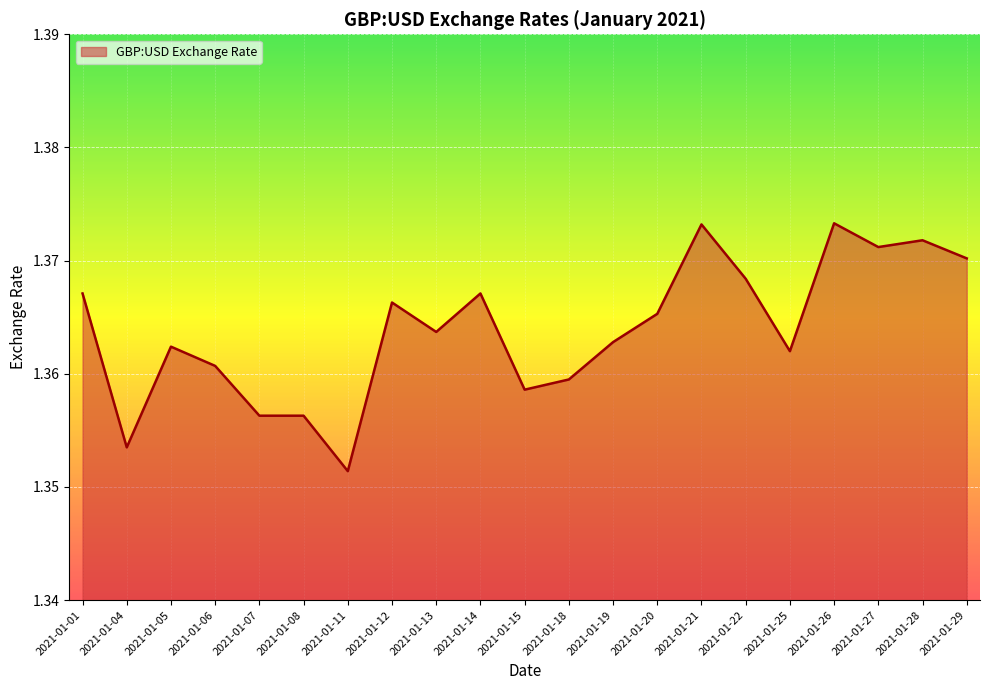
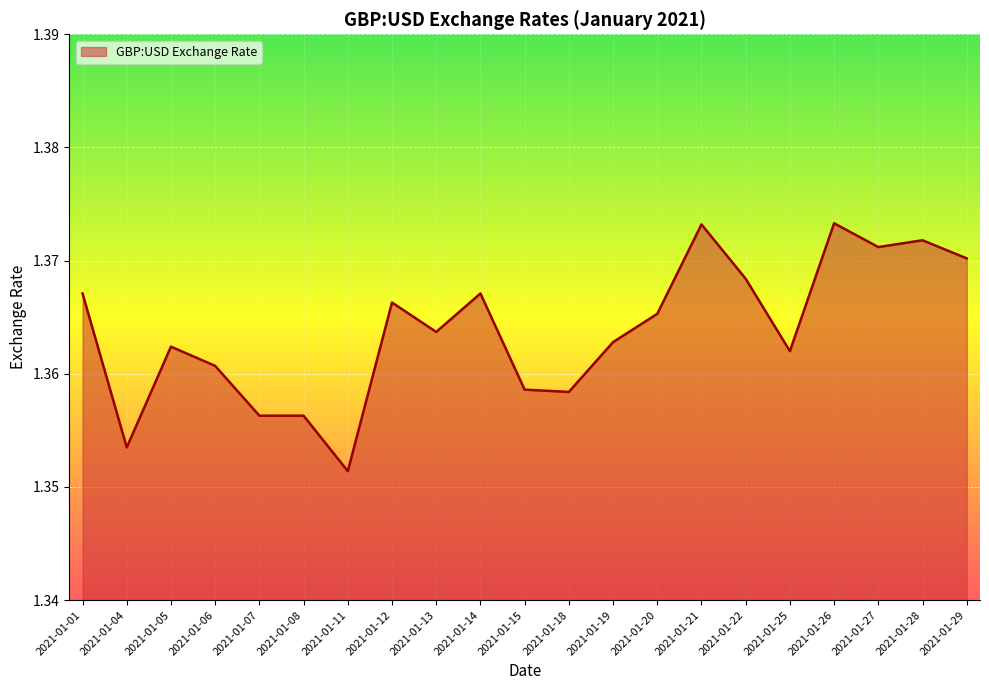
2021-01-18: 1.3595 -> 1.3584
